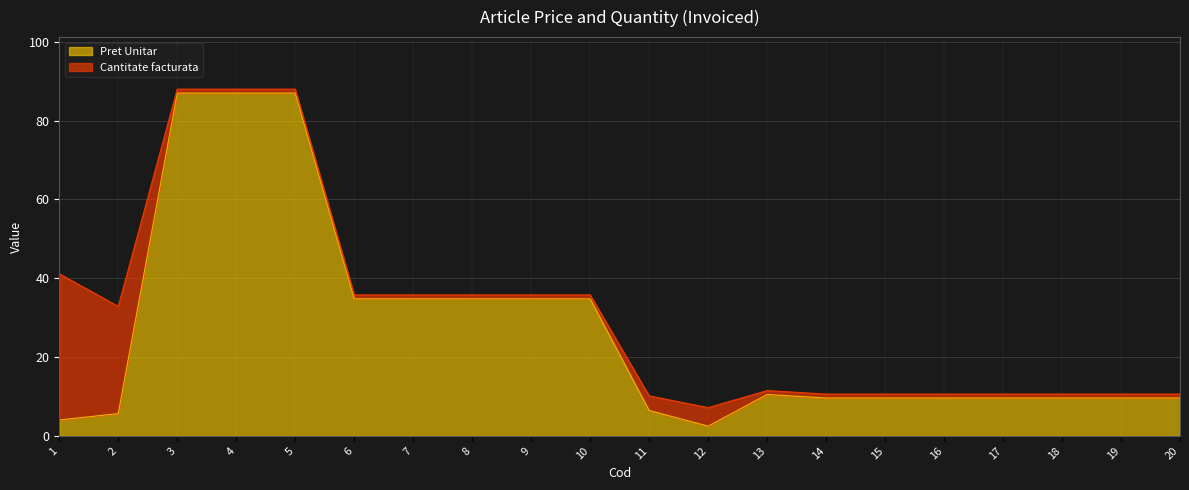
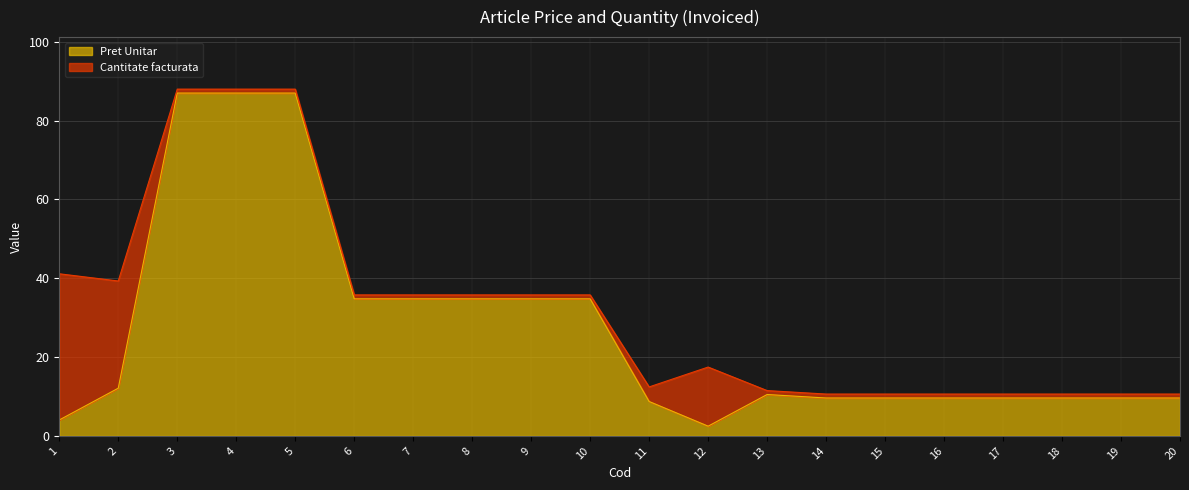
Pret Unitar, 2: 6 -> 12
Pret Unitar, 11: 6 -> 9
Cantitate facturata, 12: 5 -> 15
